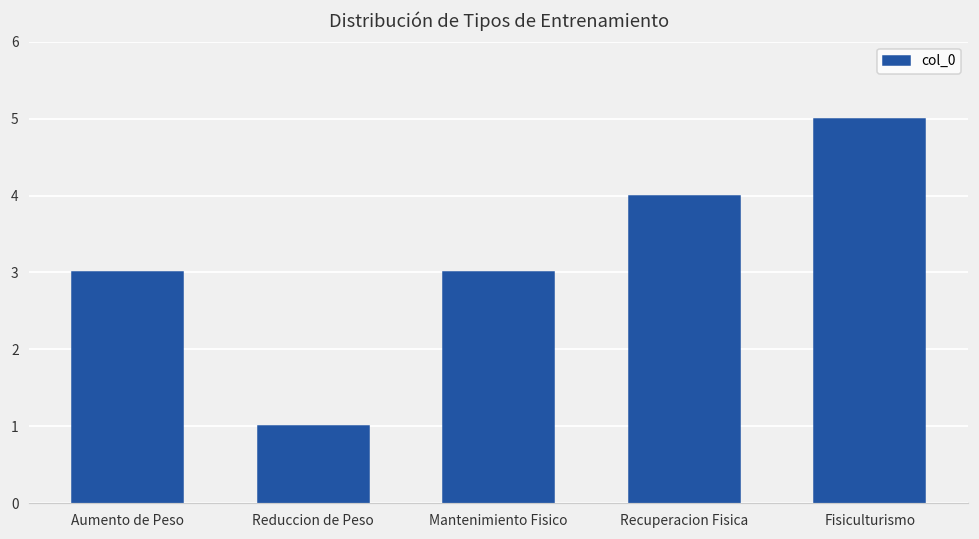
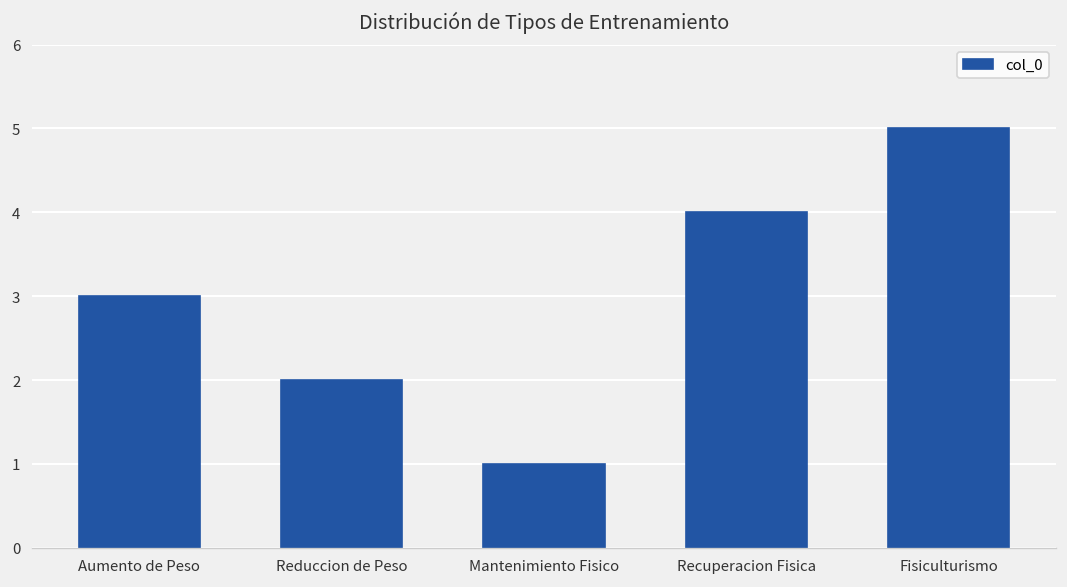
Reduccion de Peso: 1 -> 2
Mantenimiento Fisico: 3 -> 1
